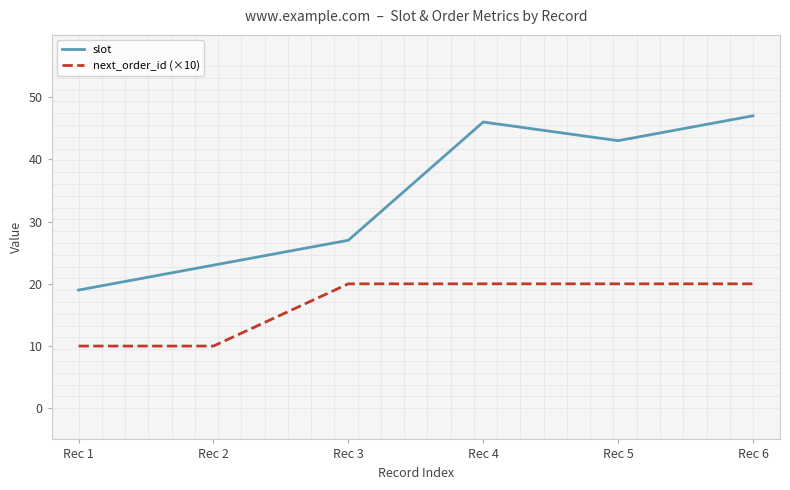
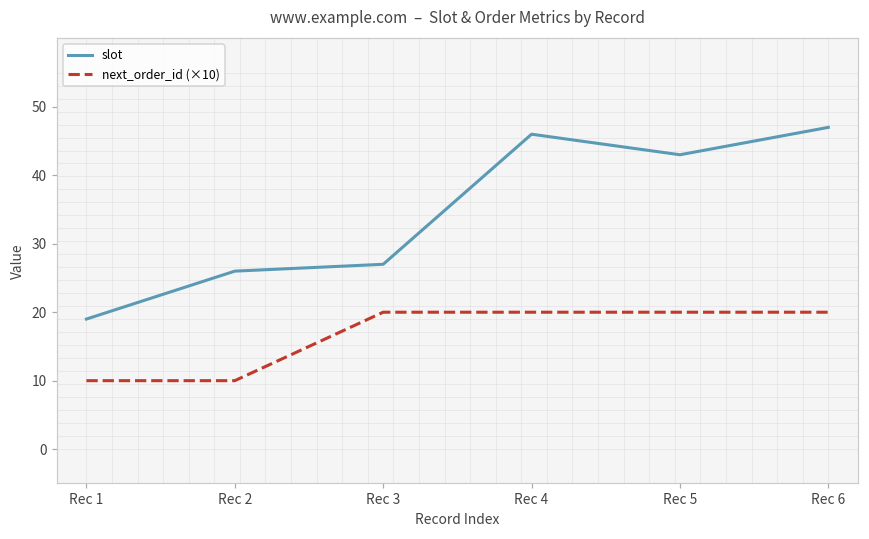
slot, Rec 2: 23 -> 26
